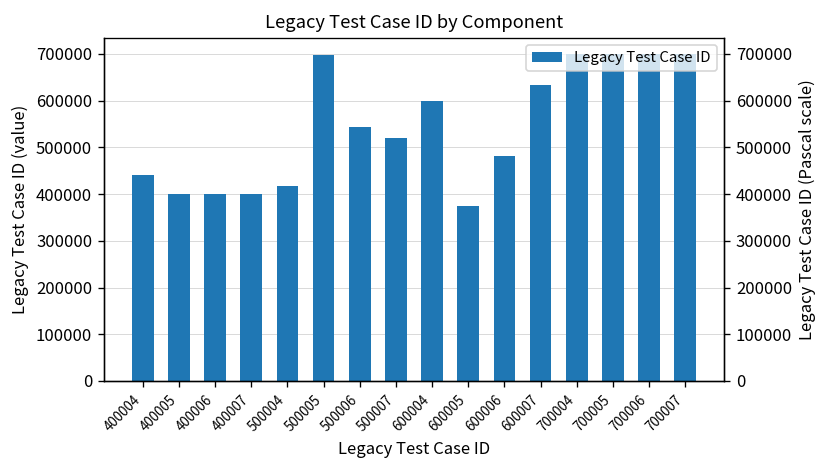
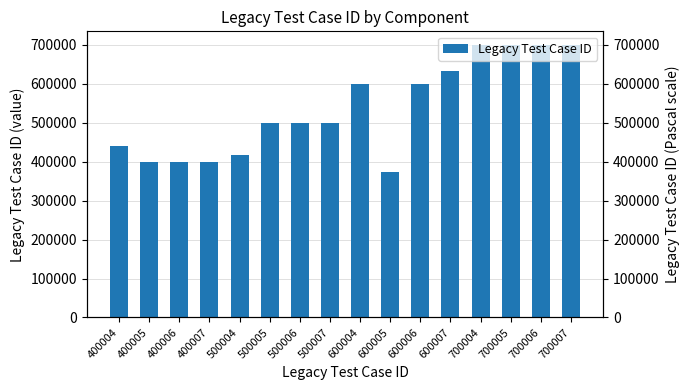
500005: 700000 -> 500000
500006: 540000 -> 500000
500007: 520000 -> 500000
600006: 480000 -> 600000
